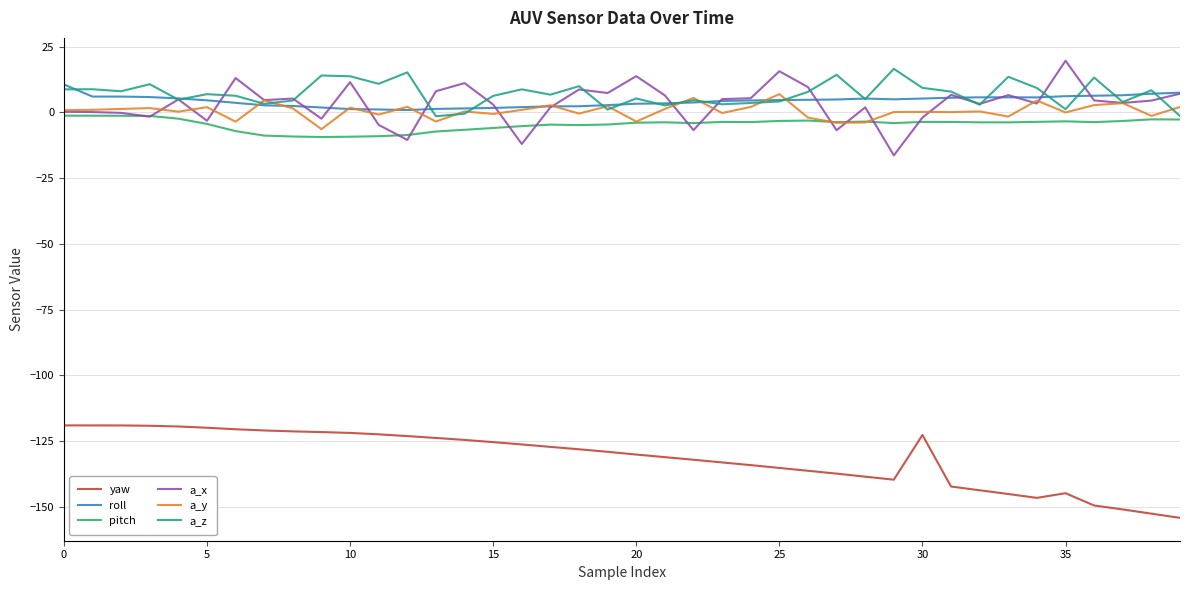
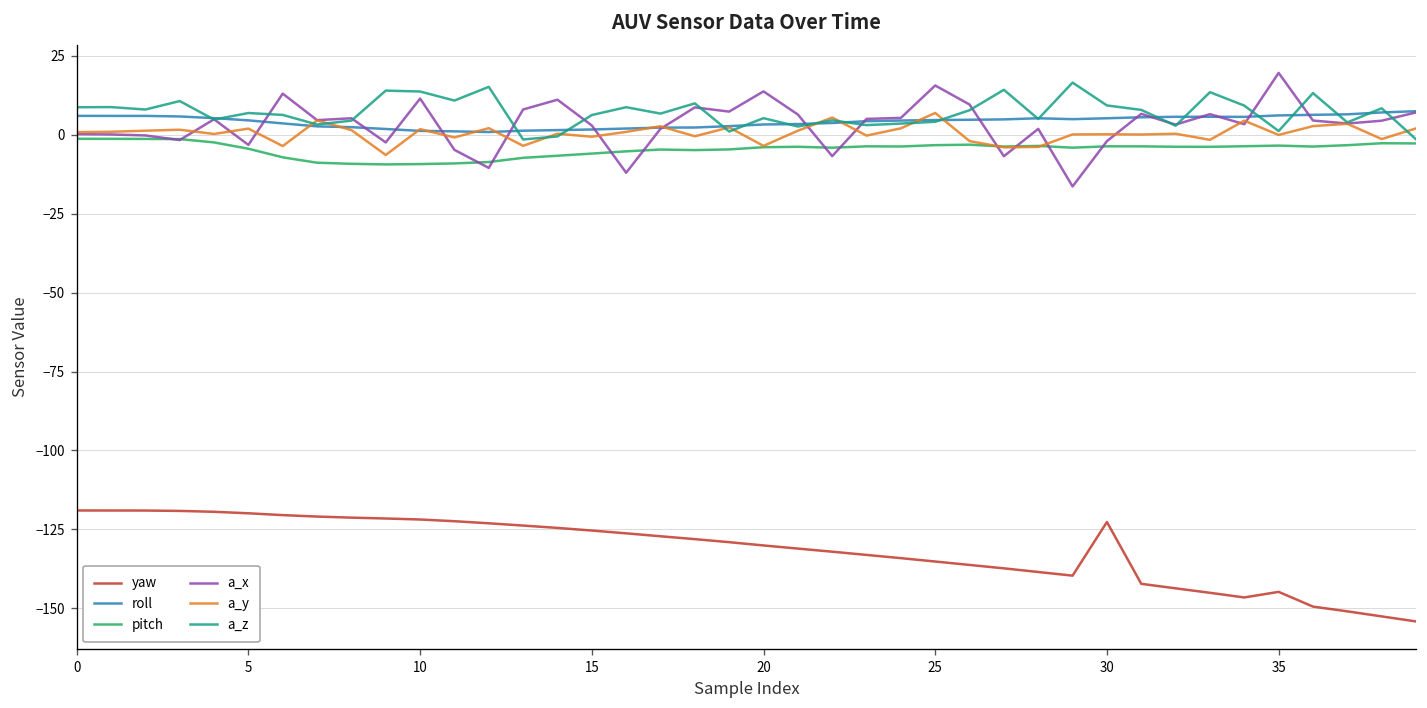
roll, 0: 11 -> 6
